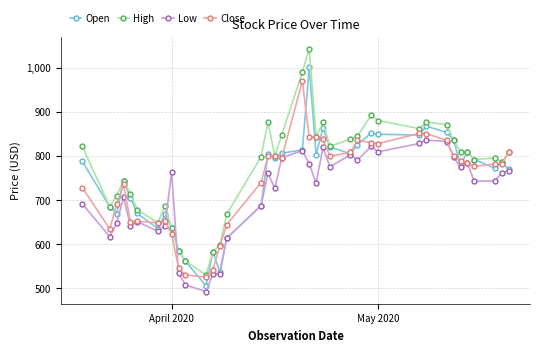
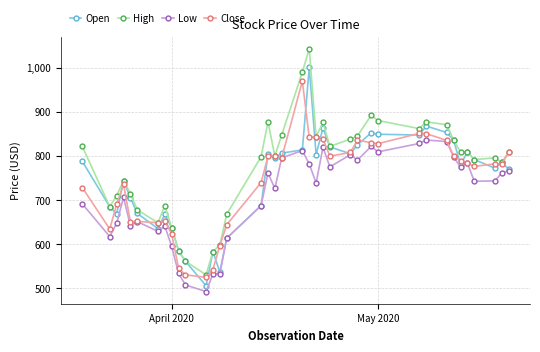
Low, April 2020: 760 -> 590
